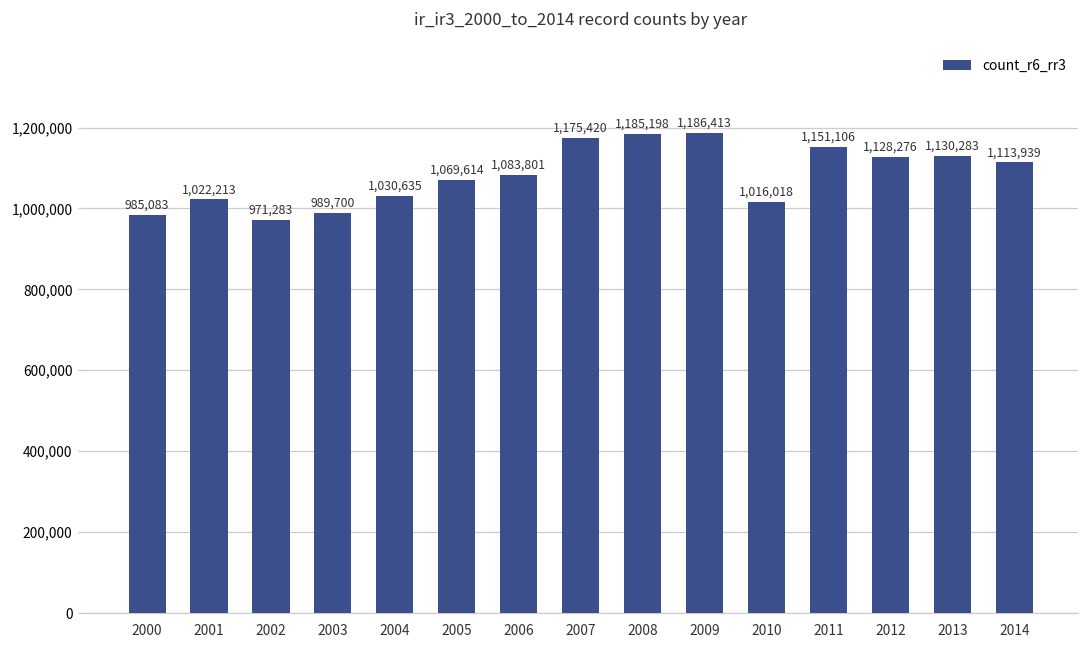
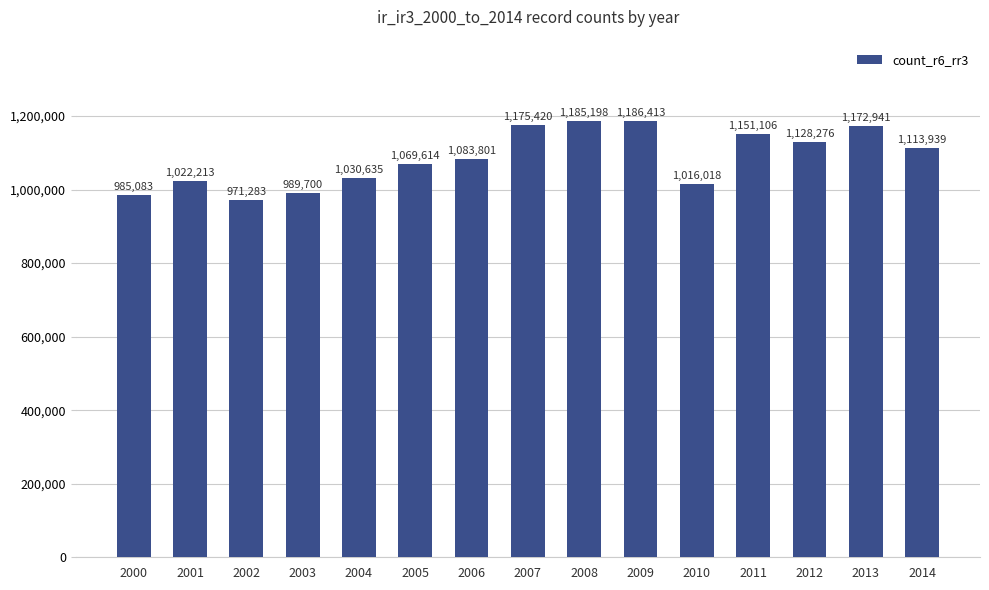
2013: 1,130,283 -> 1,172,941
